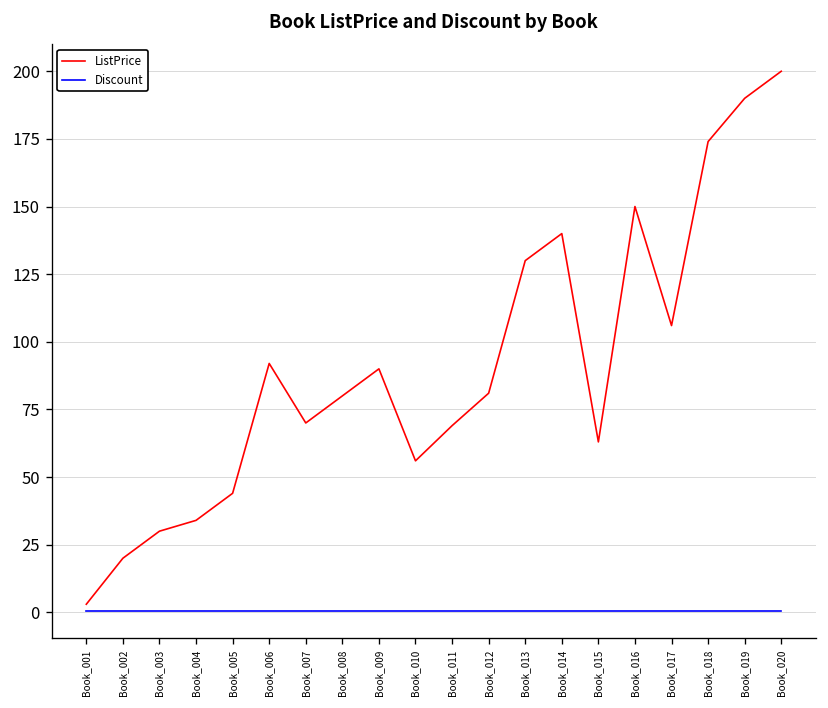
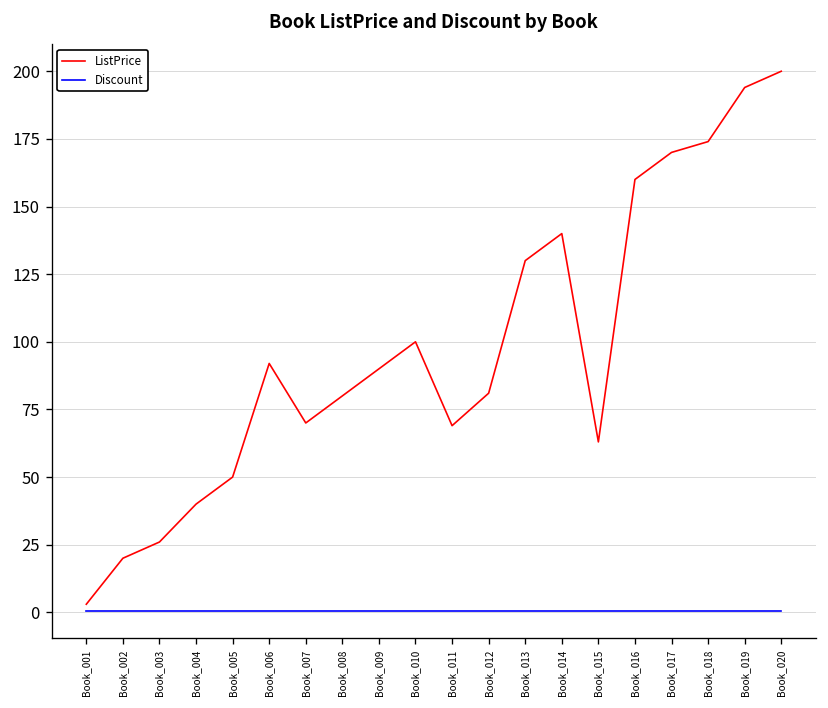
ListPrice, Book_003: 30 -> 26
ListPrice, Book_004: 34 -> 40
ListPrice, Book_005: 44 -> 50
ListPrice, Book_010: 56 -> 100
ListPrice, Book_016: 150 -> 160
ListPrice, Book_017: 106 -> 170
ListPrice, Book_019: 190 -> 194
